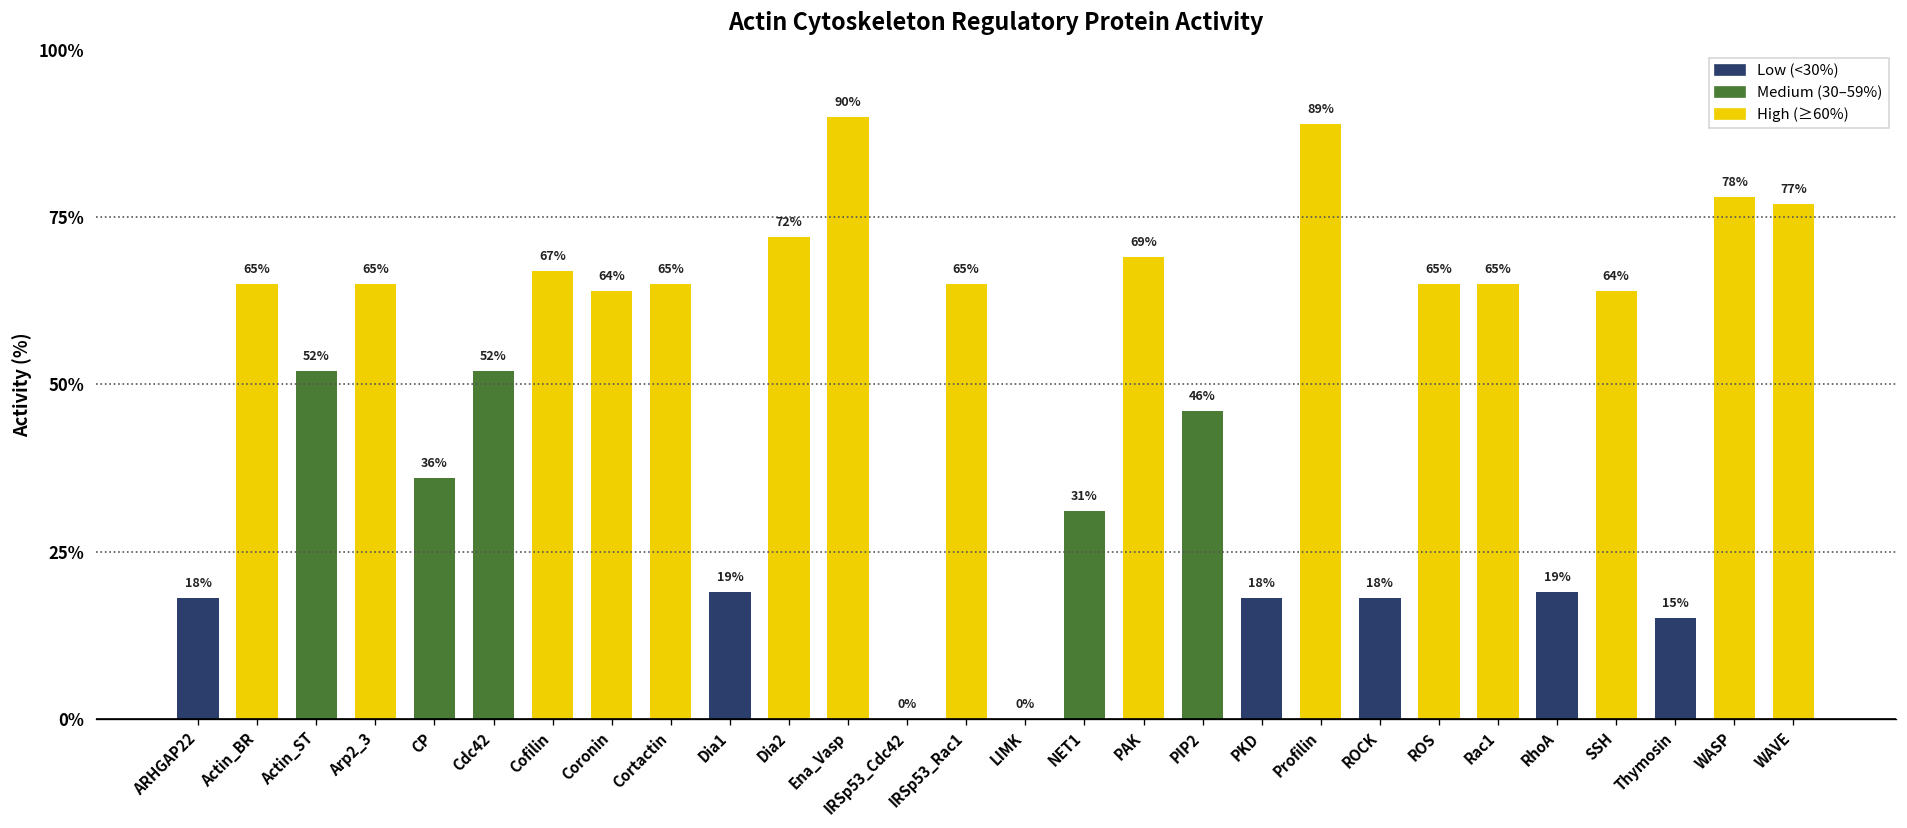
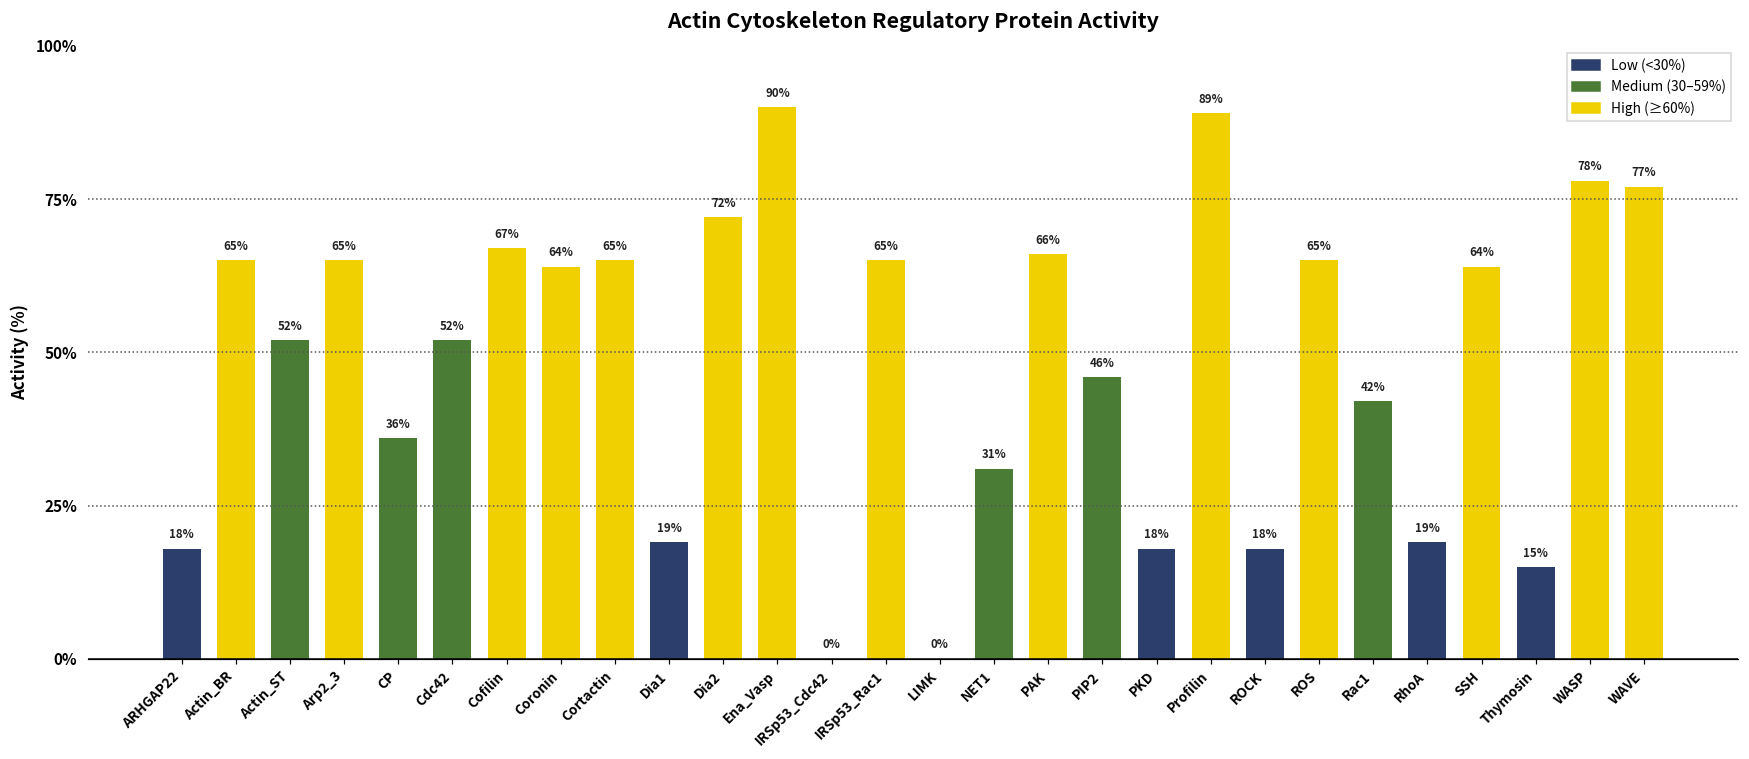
PAK: 69% -> 66%
Rac1: 65% -> 42%
